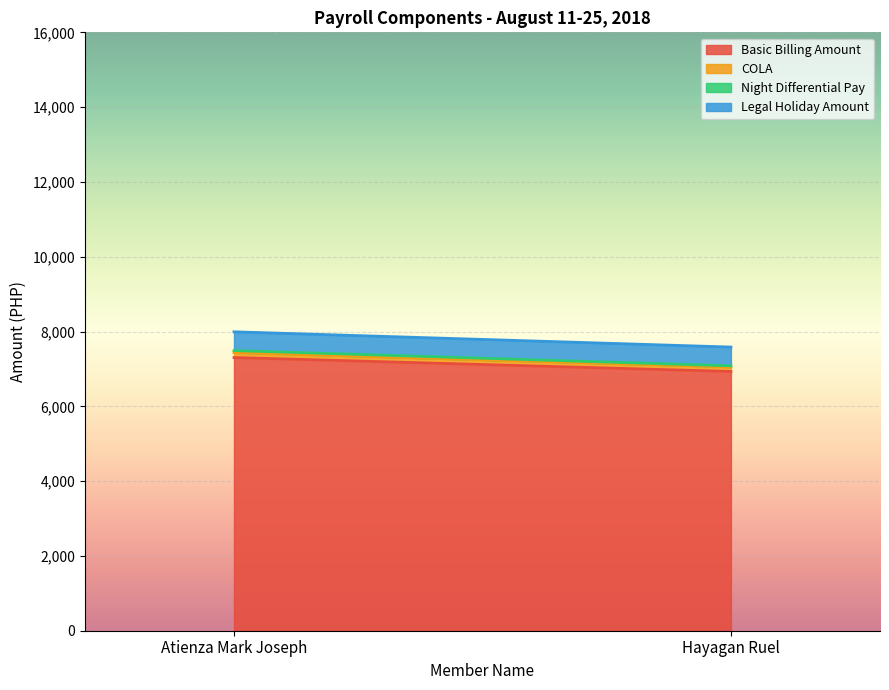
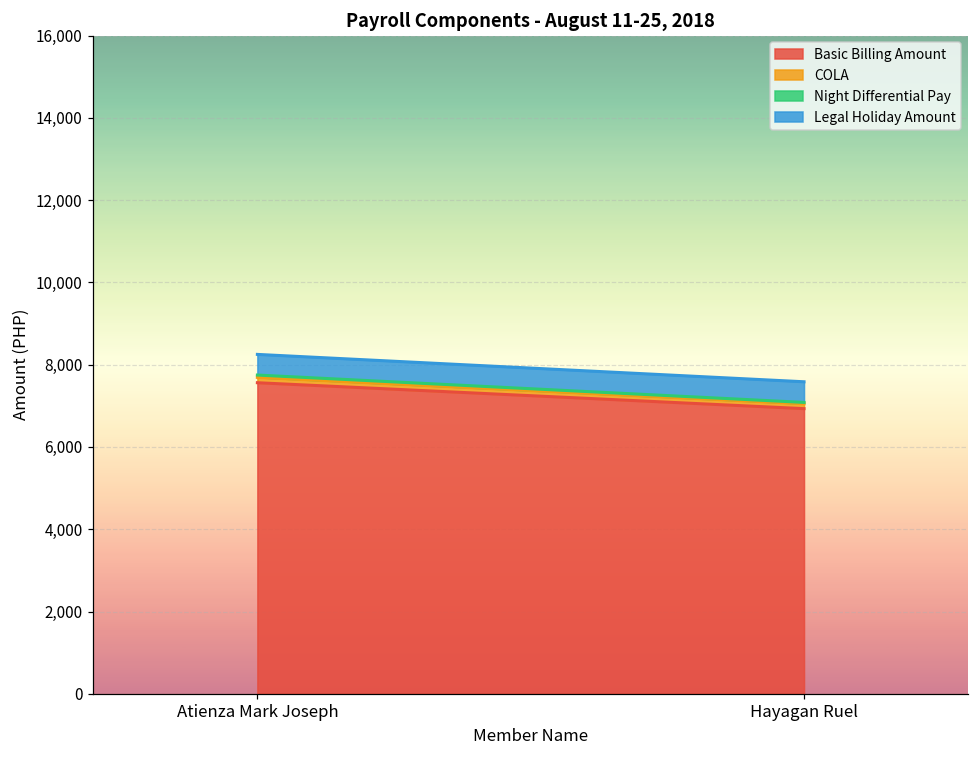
Basic Billing Amount, Atienza Mark Joseph: 7,300 -> 7,600
